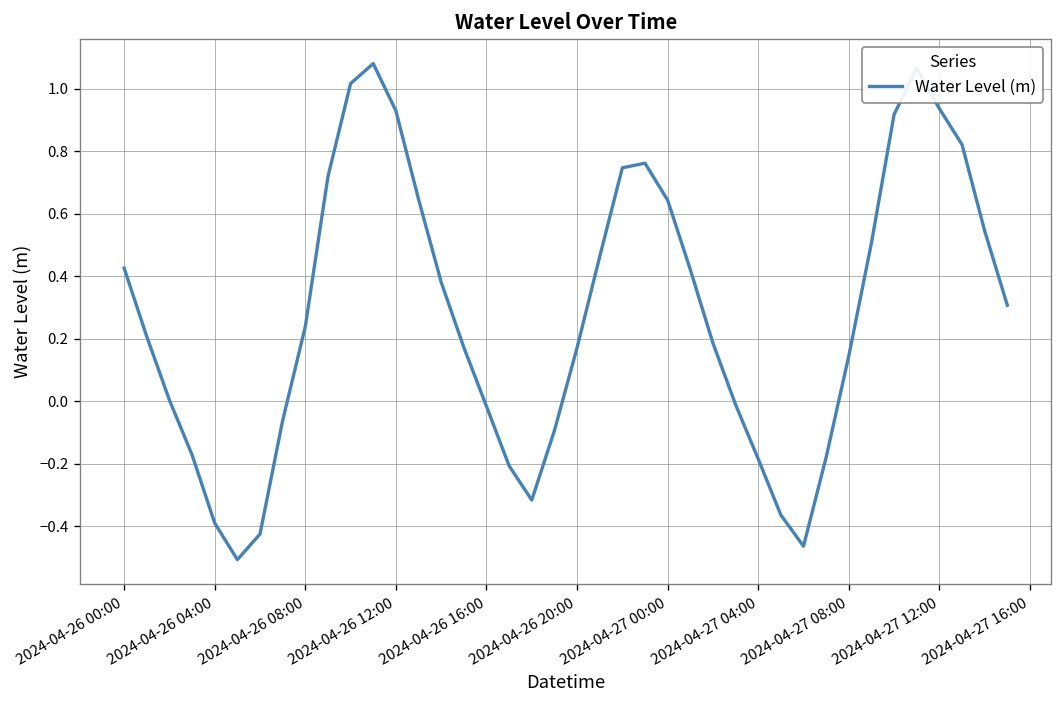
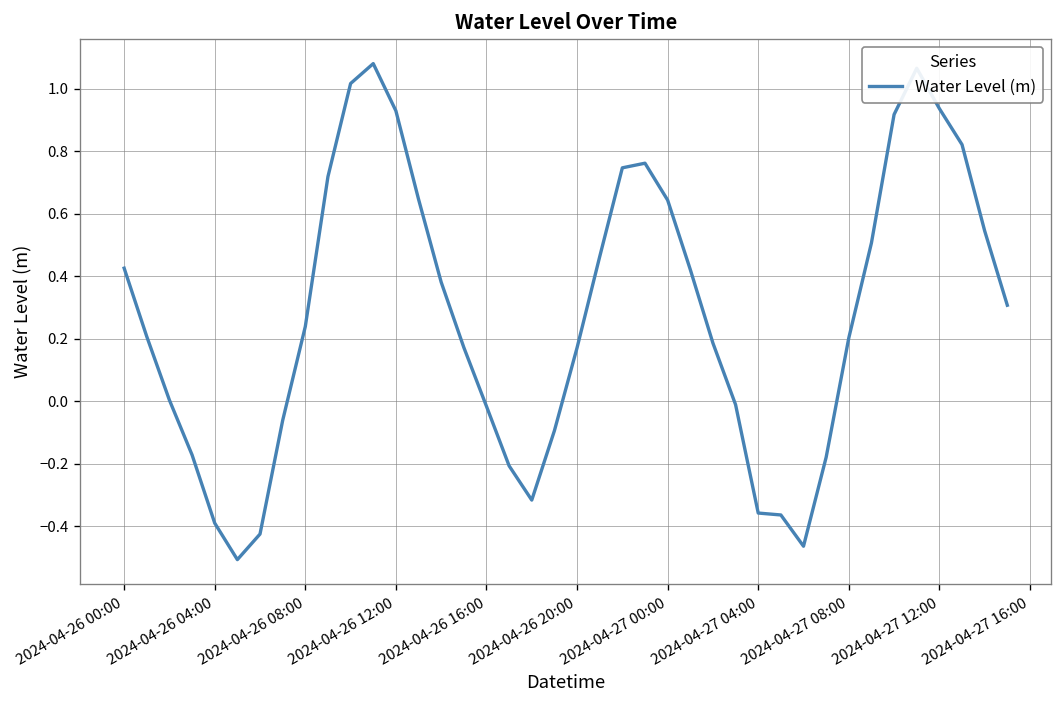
2024-04-27 04:00: -0.18 -> -0.36
2024-04-27 08:00: 0.15 -> 0.20
